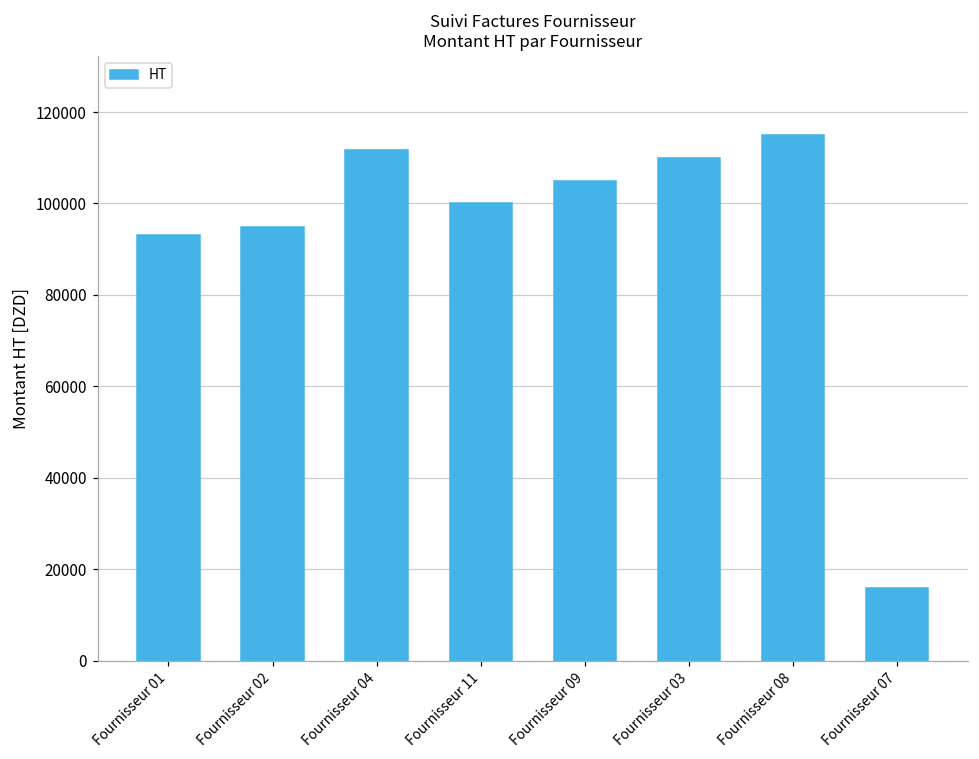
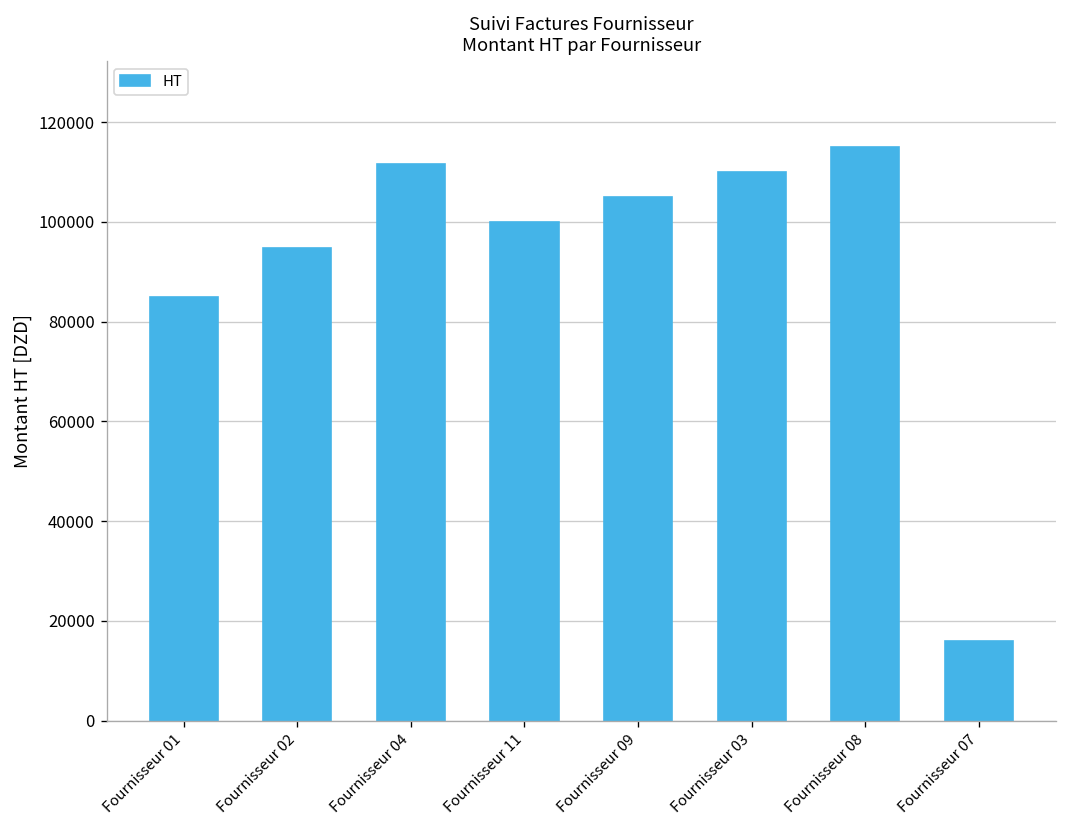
Fournisseur 01: 93000 -> 85000
